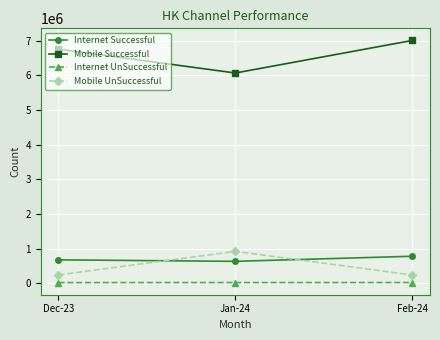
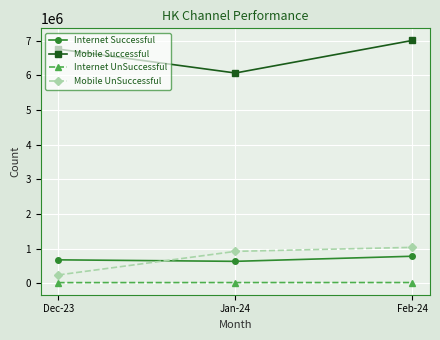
Mobile UnSuccessful, Feb-24: 200000 -> 1000000
